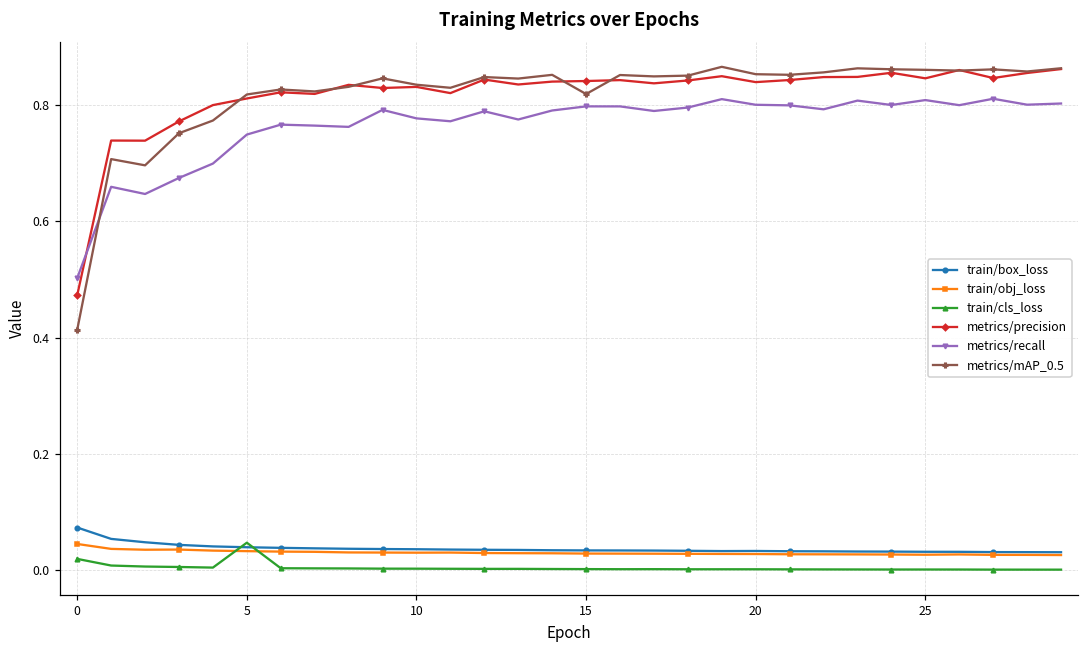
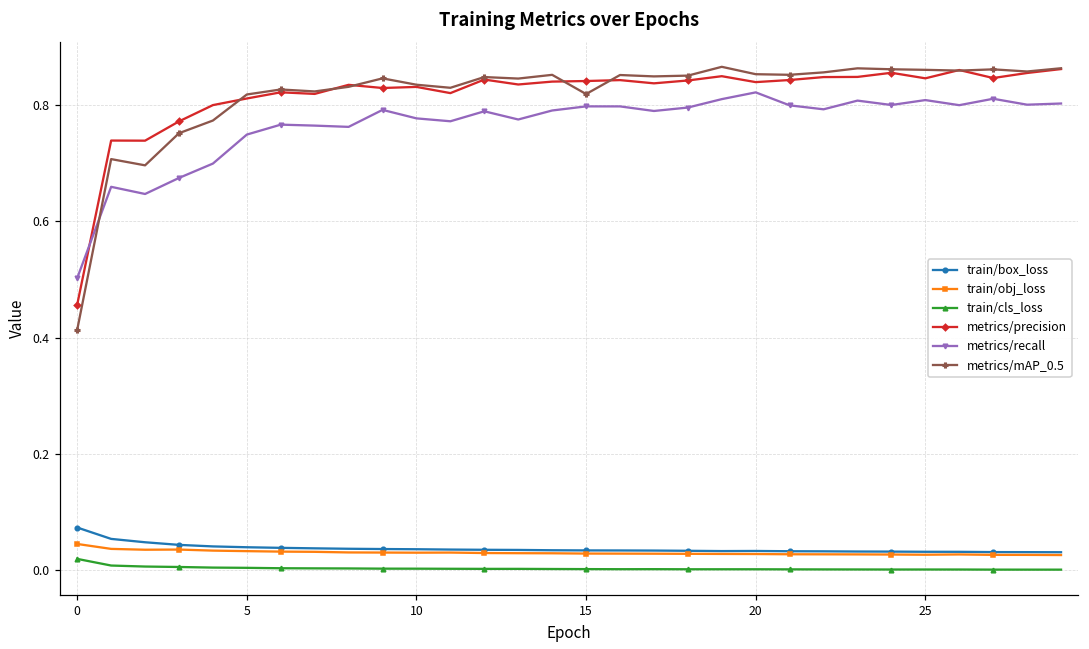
metrics/precision, 0: 0.47 -> 0.46
train/cls_loss, 5: 0.05 -> 0.00
metrics/recall, 20: 0.80 -> 0.82
